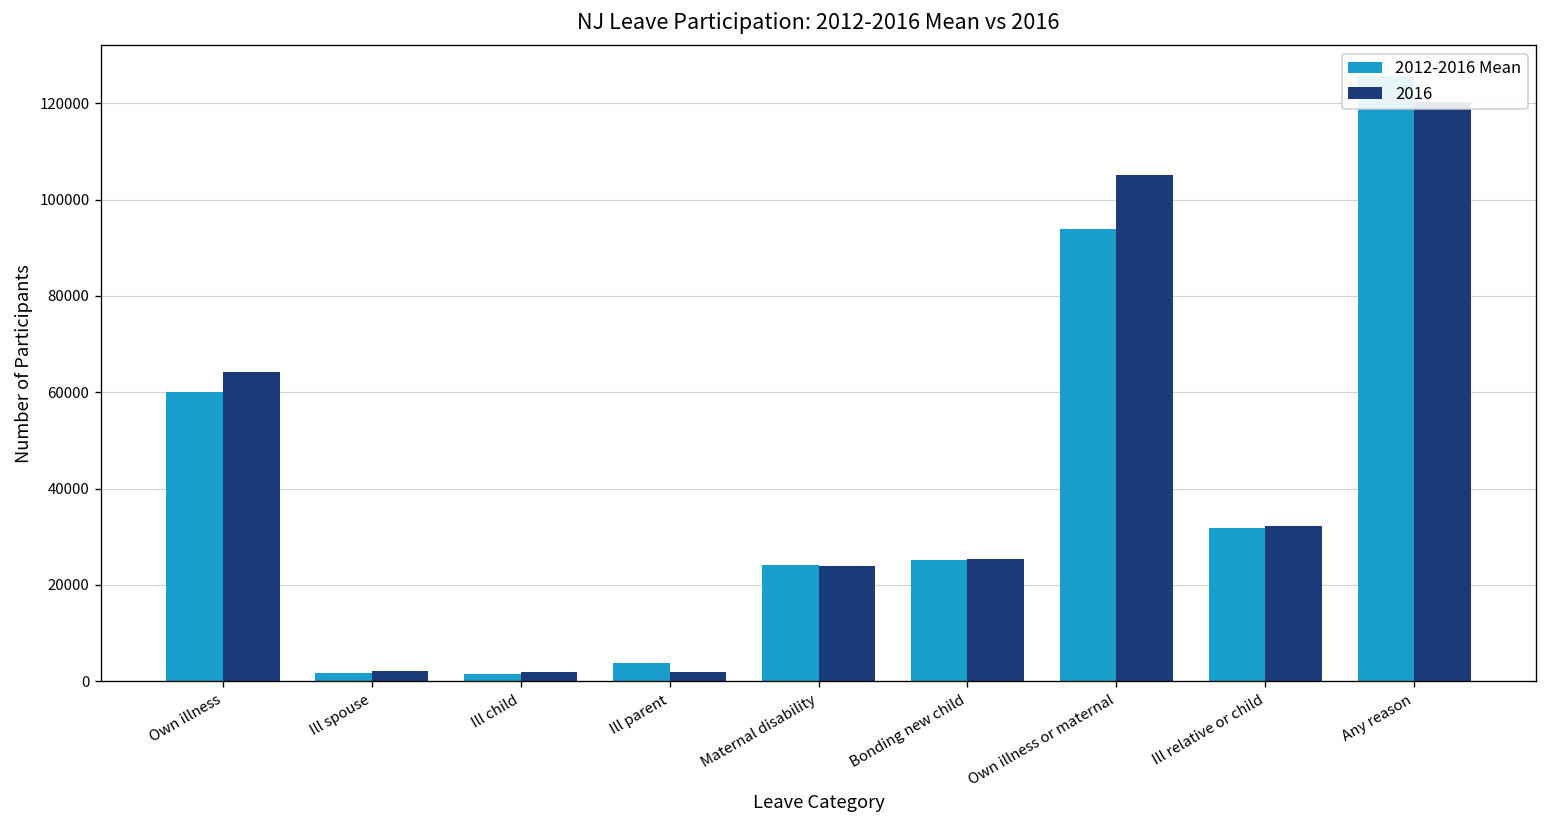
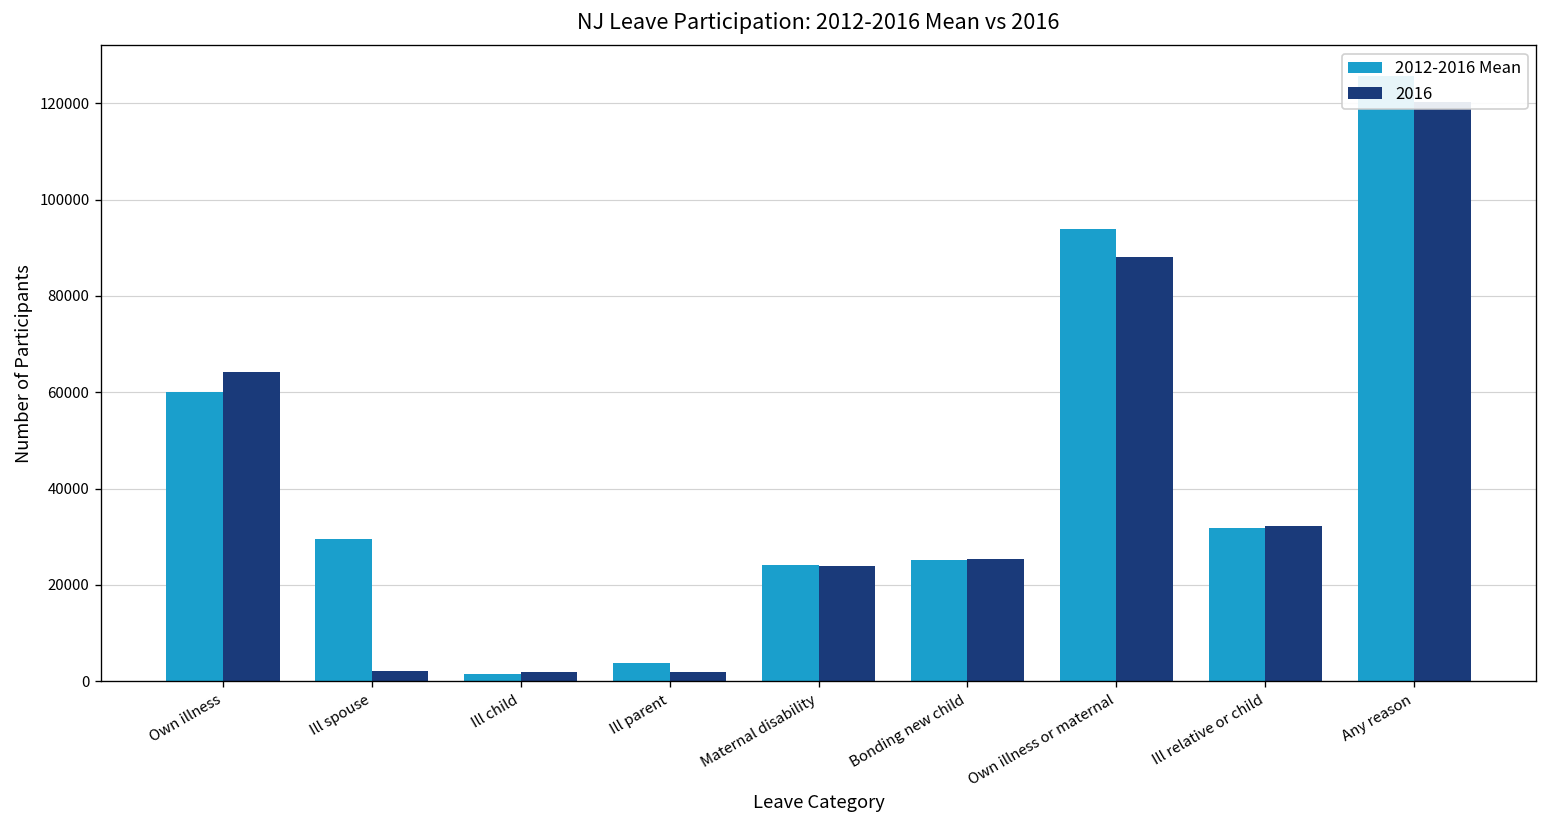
2012-2016 Mean, Ill spouse: 2000 -> 30000
2016, Own illness or maternal: 105000 -> 88000
